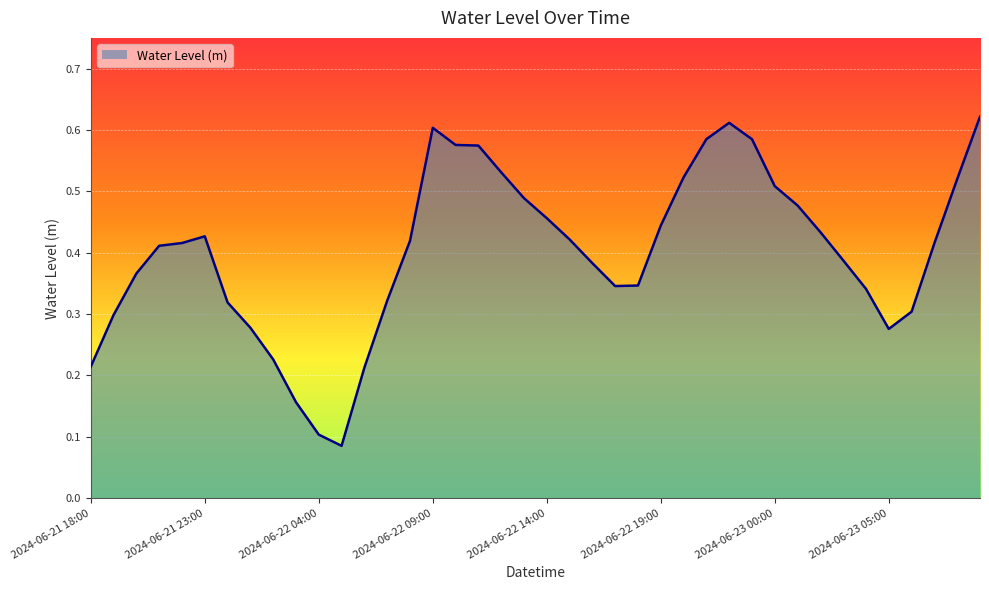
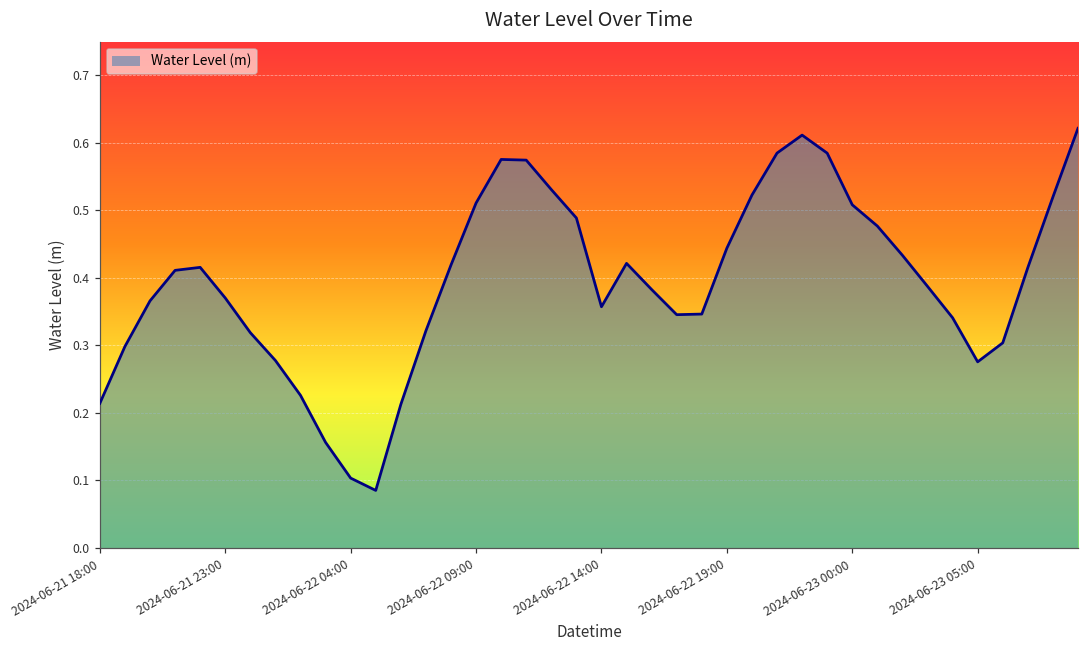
2024-06-21 23:00: 0.43 -> 0.37
2024-06-22 09:00: 0.60 -> 0.51
2024-06-22 14:00: 0.46 -> 0.36
